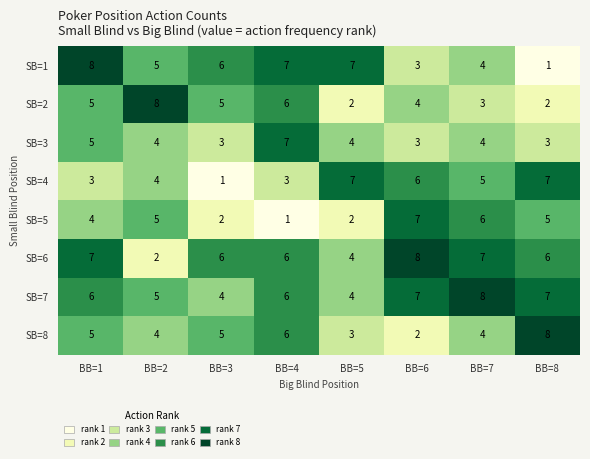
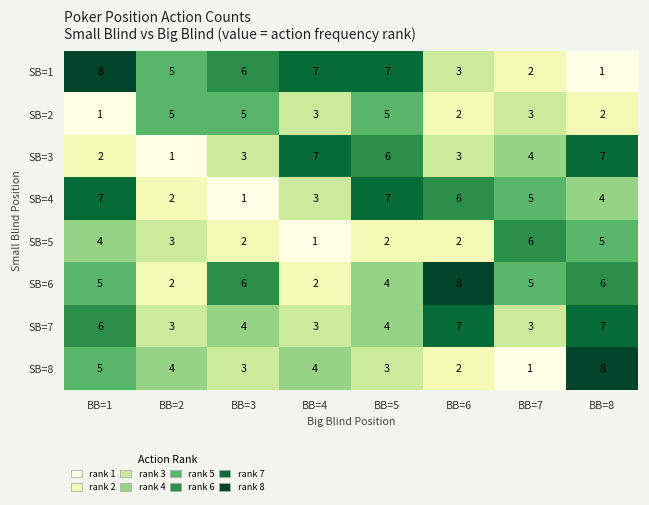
SB=1, BB=7: 4 -> 2
SB=2, BB=1: 5 -> 1
SB=2, BB=2: 8 -> 5
SB=2, BB=4: 6 -> 3
SB=2, BB=5: 2 -> 5
SB=2, BB=6: 4 -> 2
SB=3, BB=1: 5 -> 2
SB=3, BB=2: 4 -> 1
SB=3, BB=5: 4 -> 6
SB=3, BB=8: 3 -> 7
SB=4, BB=1: 3 -> 7
SB=4, BB=2: 4 -> 2
SB=4, BB=8: 7 -> 4
SB=5, BB=2: 5 -> 3
SB=5, BB=6: 7 -> 2
SB=6, BB=1: 7 -> 5
SB=6, BB=4: 6 -> 2
SB=6, BB=7: 7 -> 5
SB=7, BB=2: 5 -> 3
SB=7, BB=4: 6 -> 3
SB=7, BB=7: 8 -> 3
SB=8, BB=3: 5 -> 3
SB=8, BB=4: 6 -> 4
SB=8, BB=7: 4 -> 1
